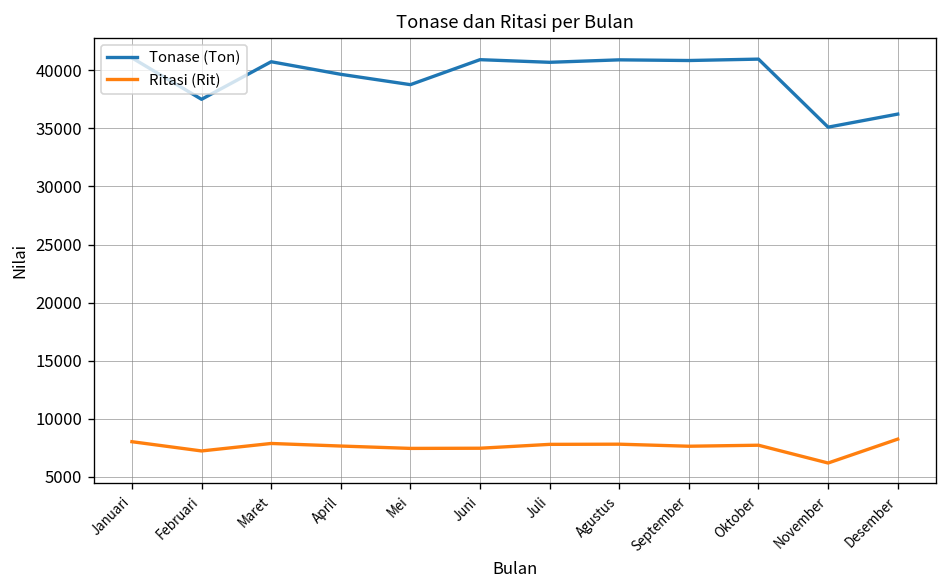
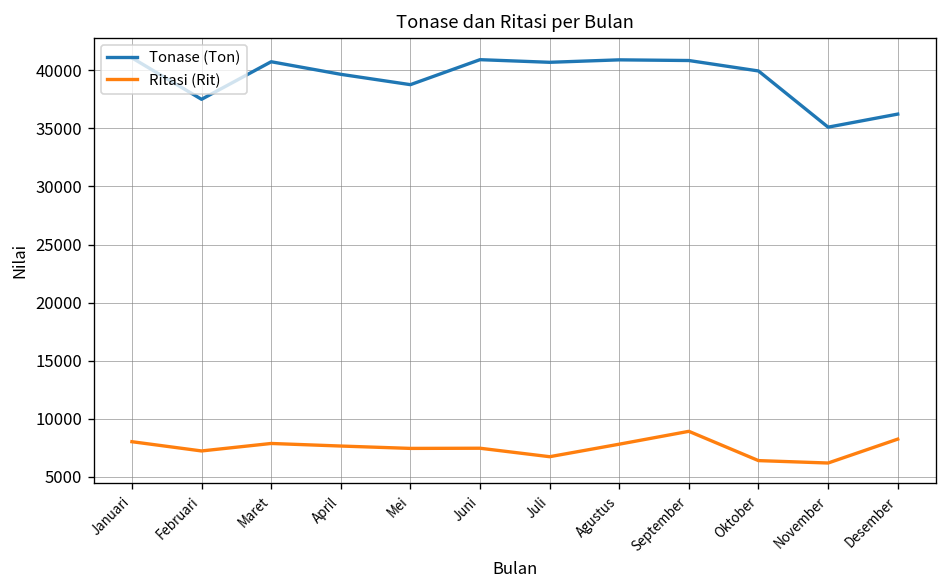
Ritasi (Rit), Juli: 8000 -> 7000
Ritasi (Rit), September: 8000 -> 9000
Tonase (Ton), Oktober: 41000 -> 40000
Ritasi (Rit), Oktober: 8000 -> 6000
